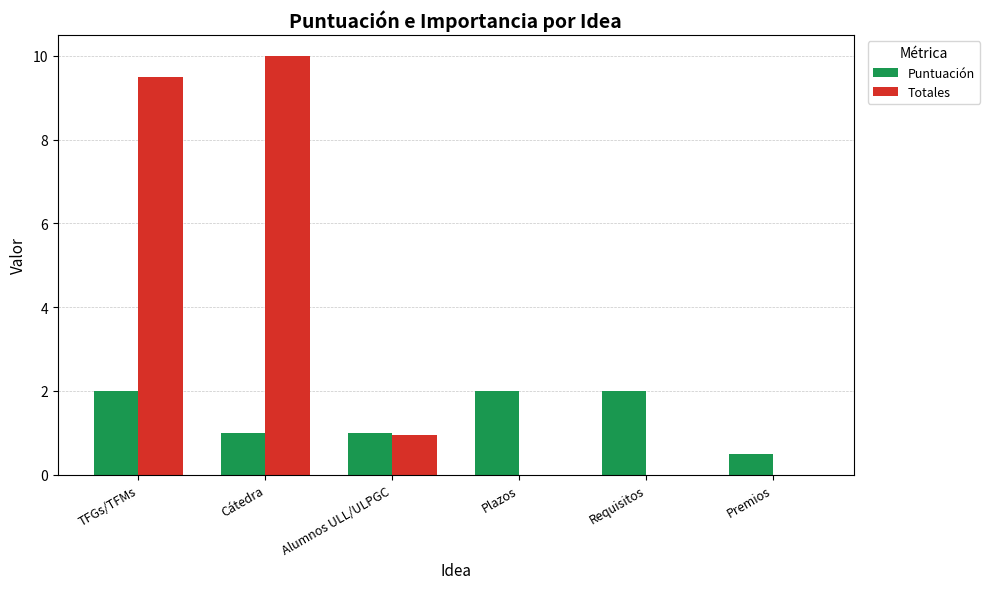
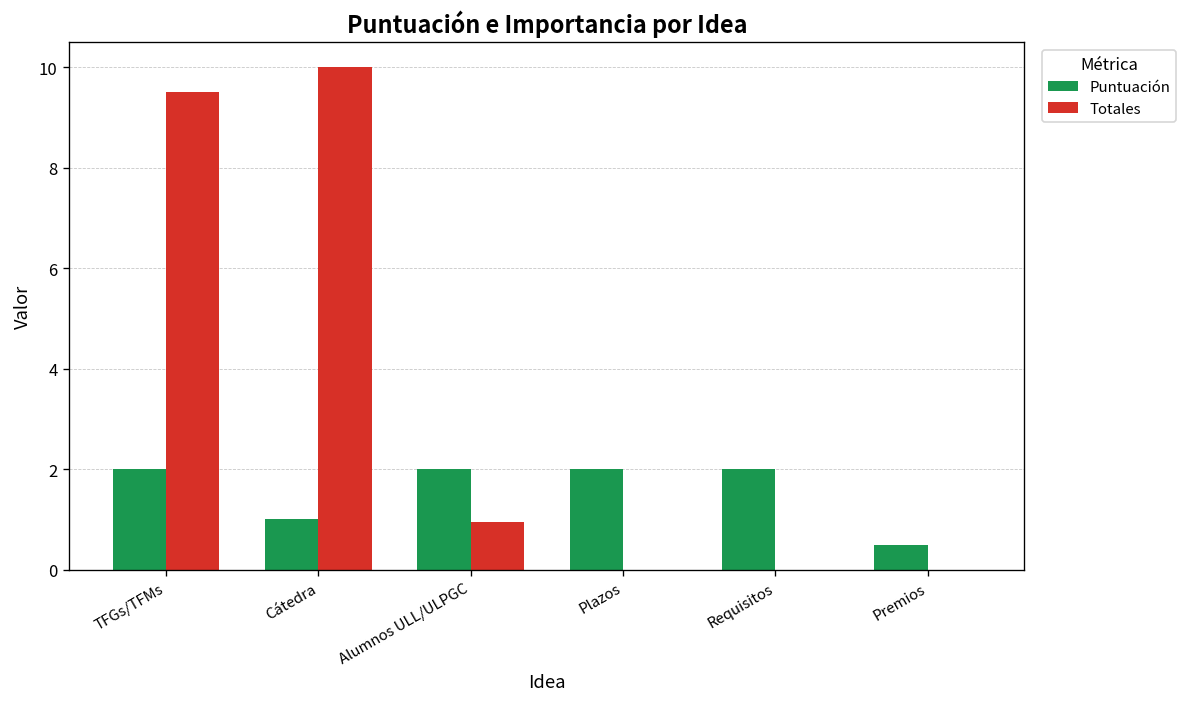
Puntuación, Alumnos ULL/ULPGC: 1 -> 2
